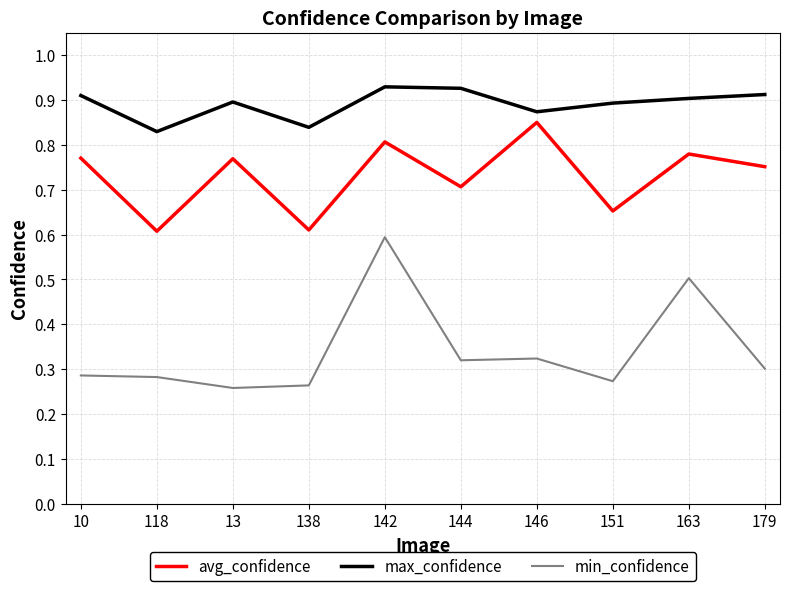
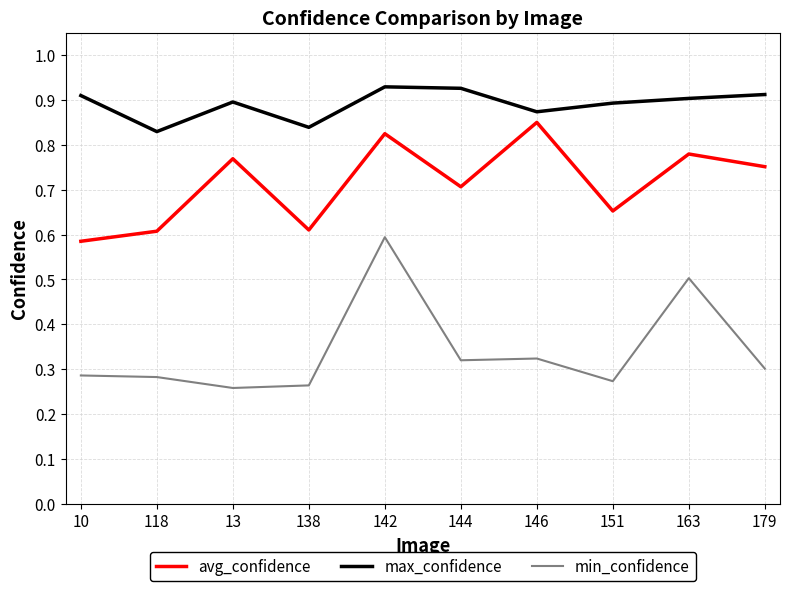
avg_confidence, 10: 0.77 -> 0.59
avg_confidence, 142: 0.81 -> 0.82
